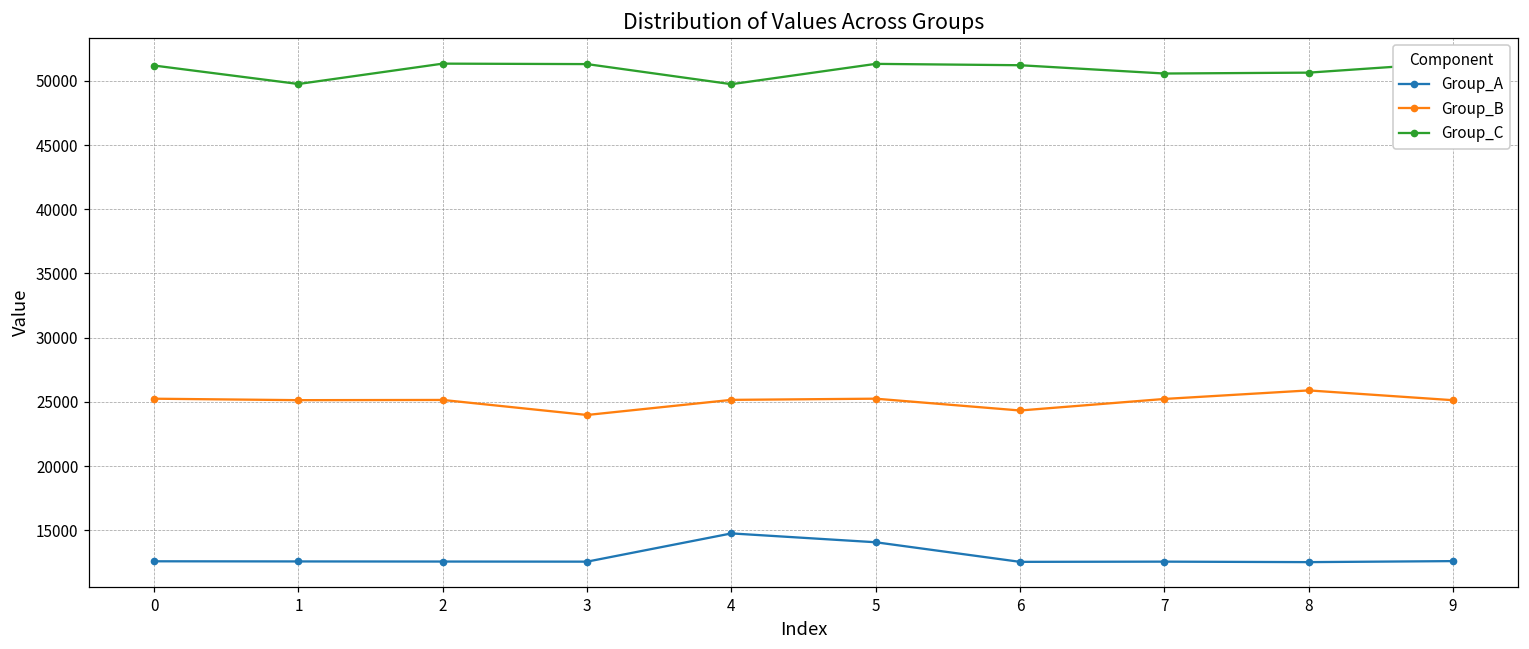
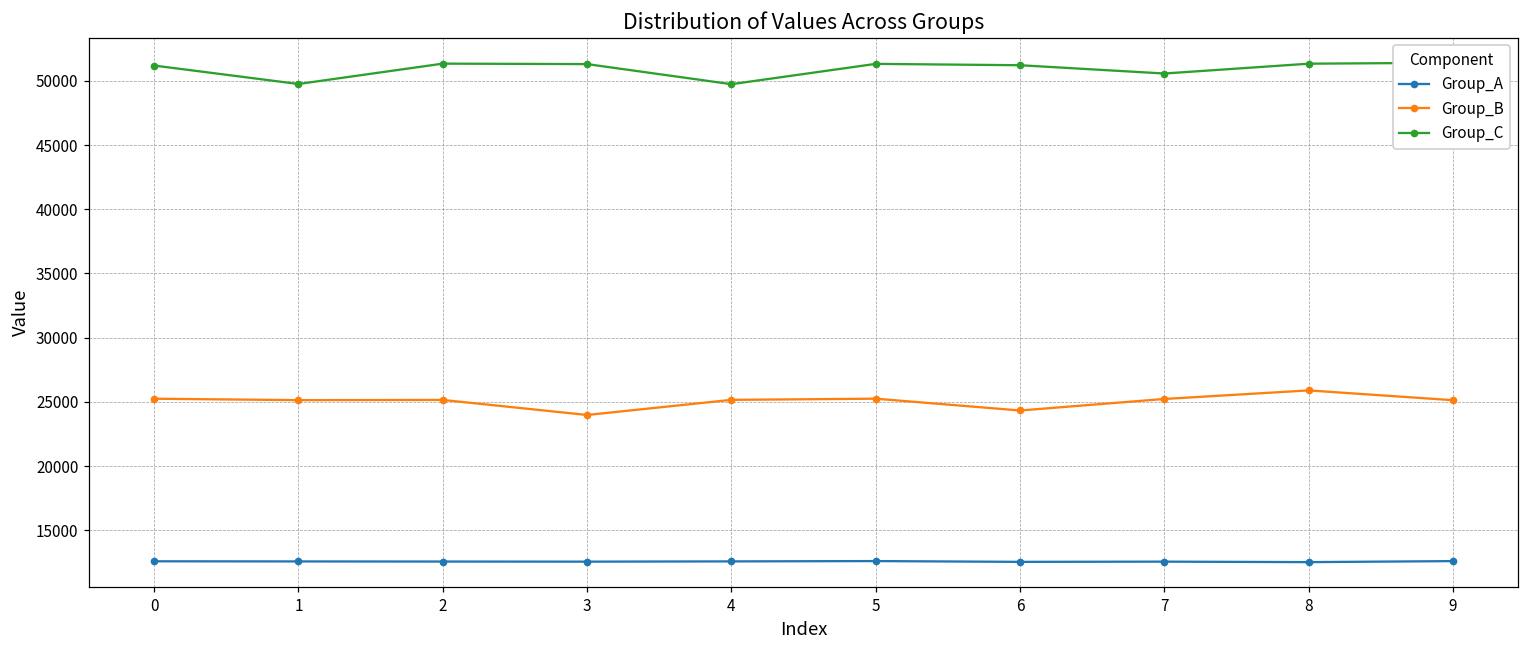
Group_A, 4: 14800 -> 12600
Group_A, 5: 14100 -> 12600
Group_C, 8: 50600 -> 51300
